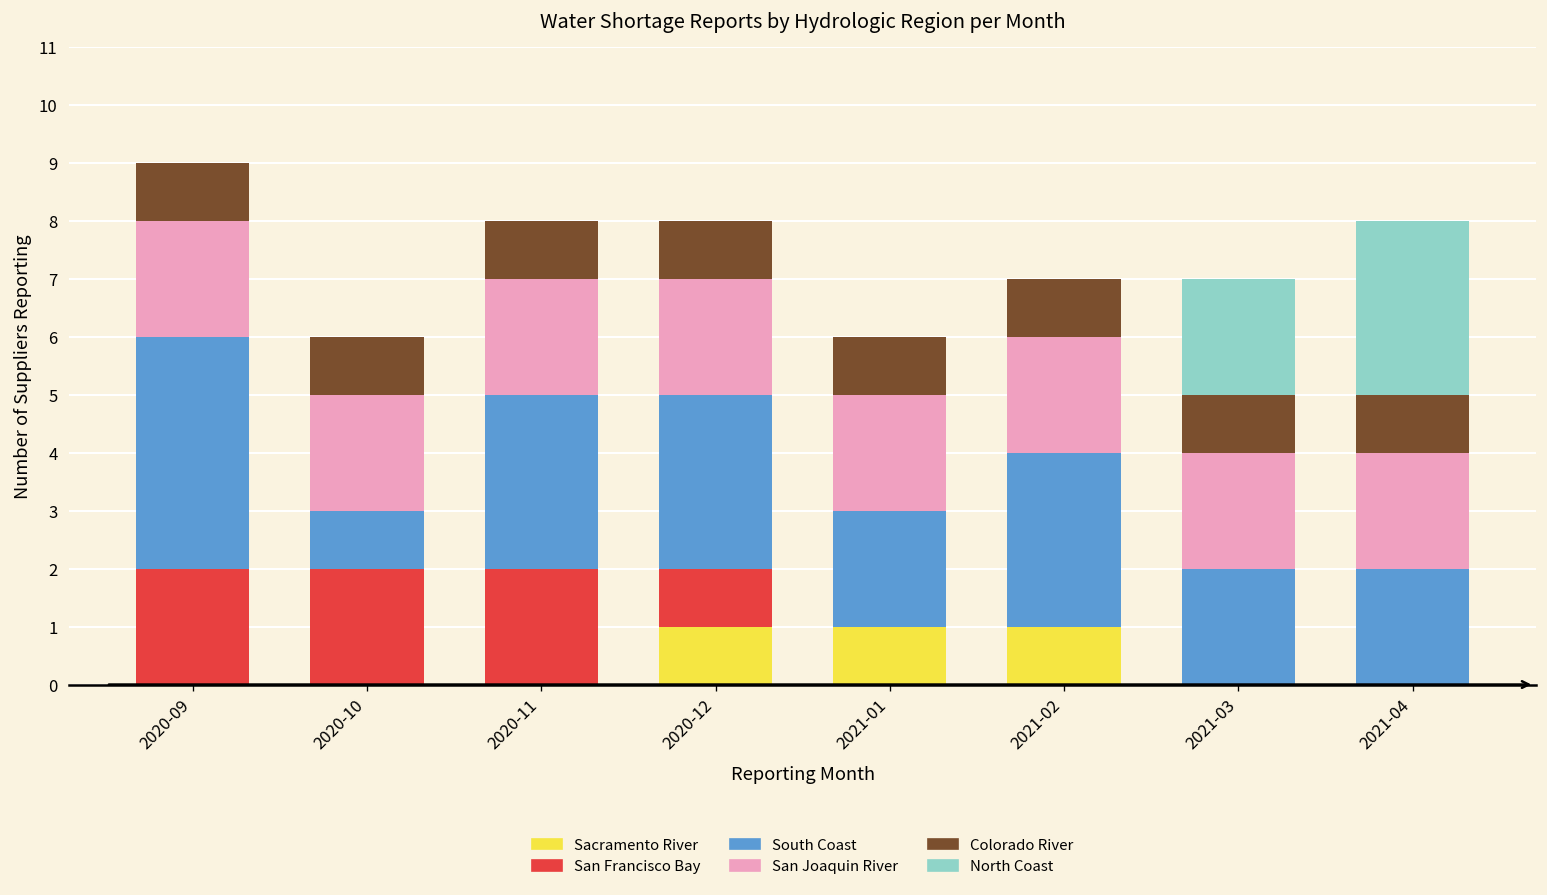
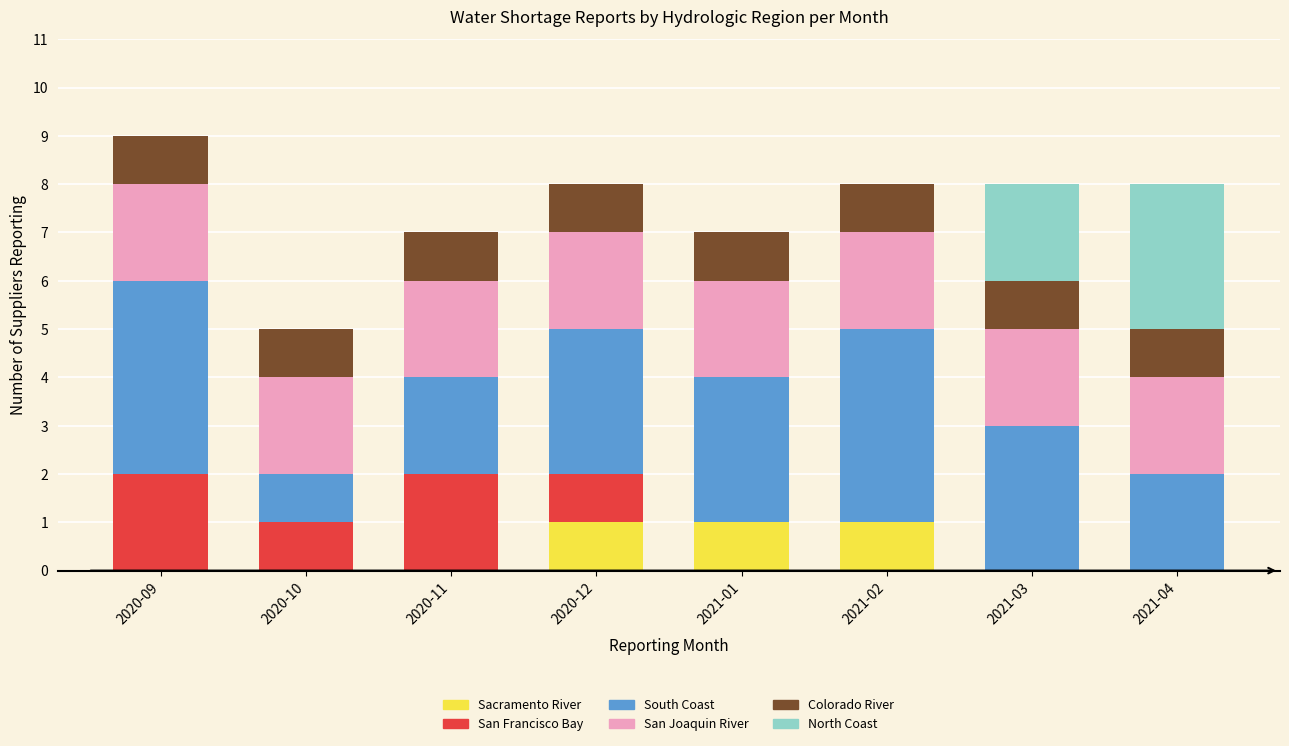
San Francisco Bay, 2020-10: 2 -> 1
South Coast, 2020-11: 3 -> 2
South Coast, 2021-01: 2 -> 3
South Coast, 2021-02: 3 -> 4
South Coast, 2021-03: 2 -> 3
